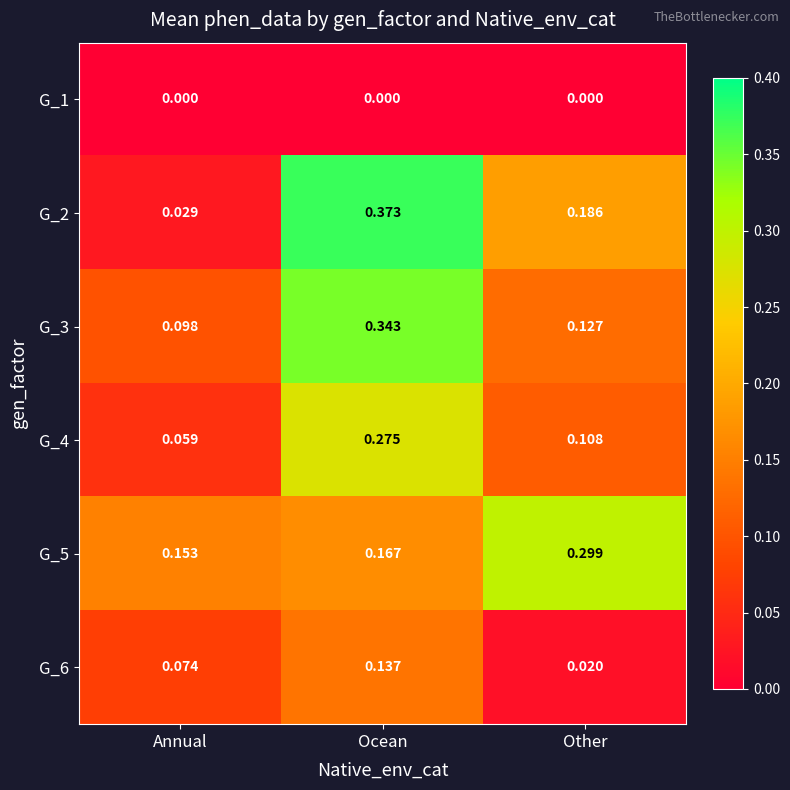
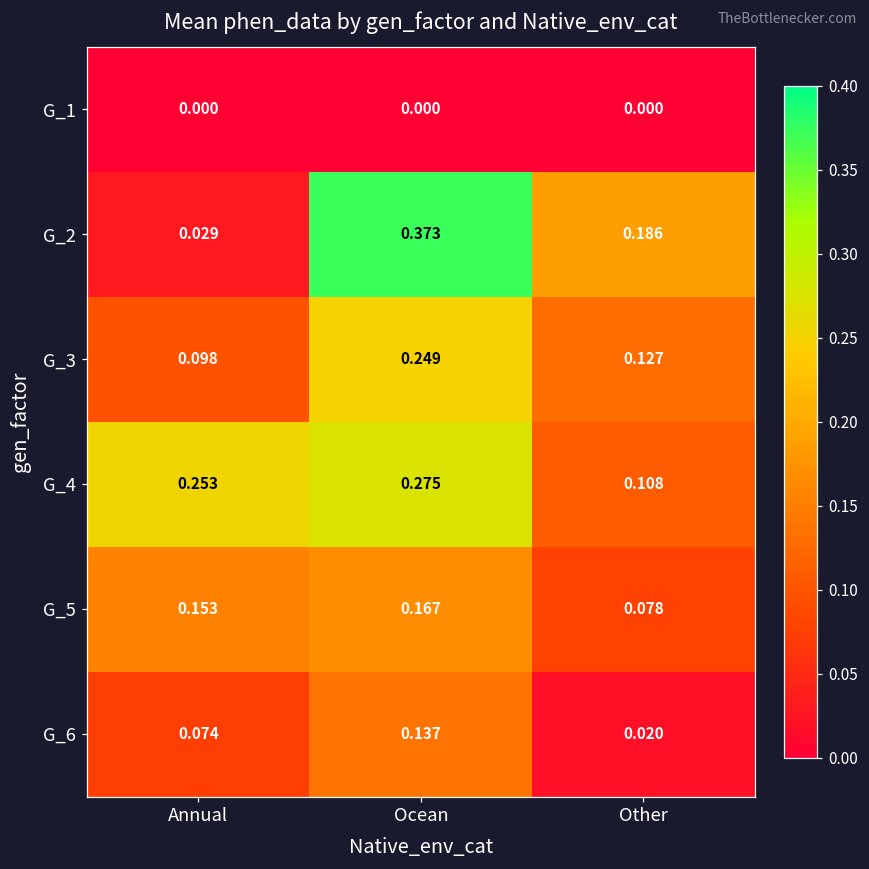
G_3, Ocean: 0.343 -> 0.249
G_4, Annual: 0.059 -> 0.253
G_5, Other: 0.299 -> 0.078
